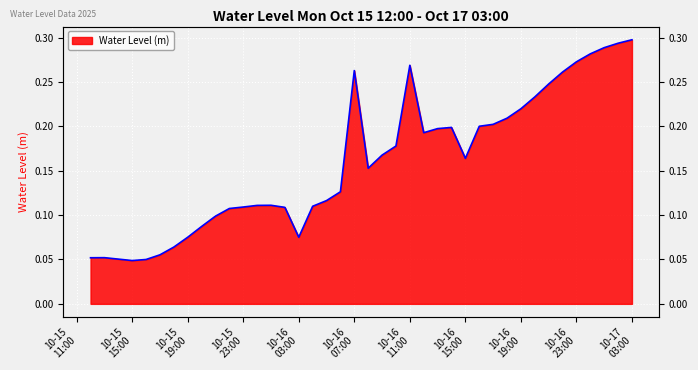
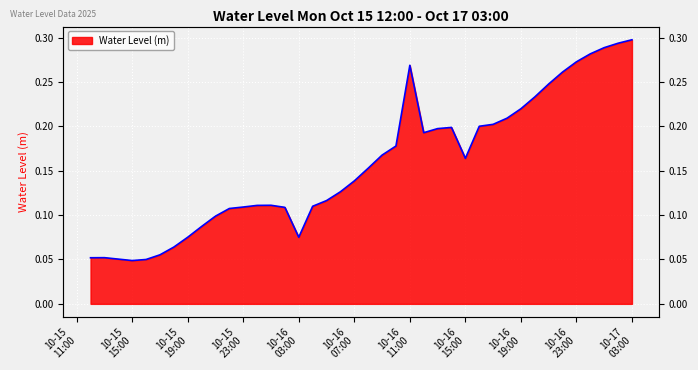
10-16 07:00: 0.26 -> 0.14
